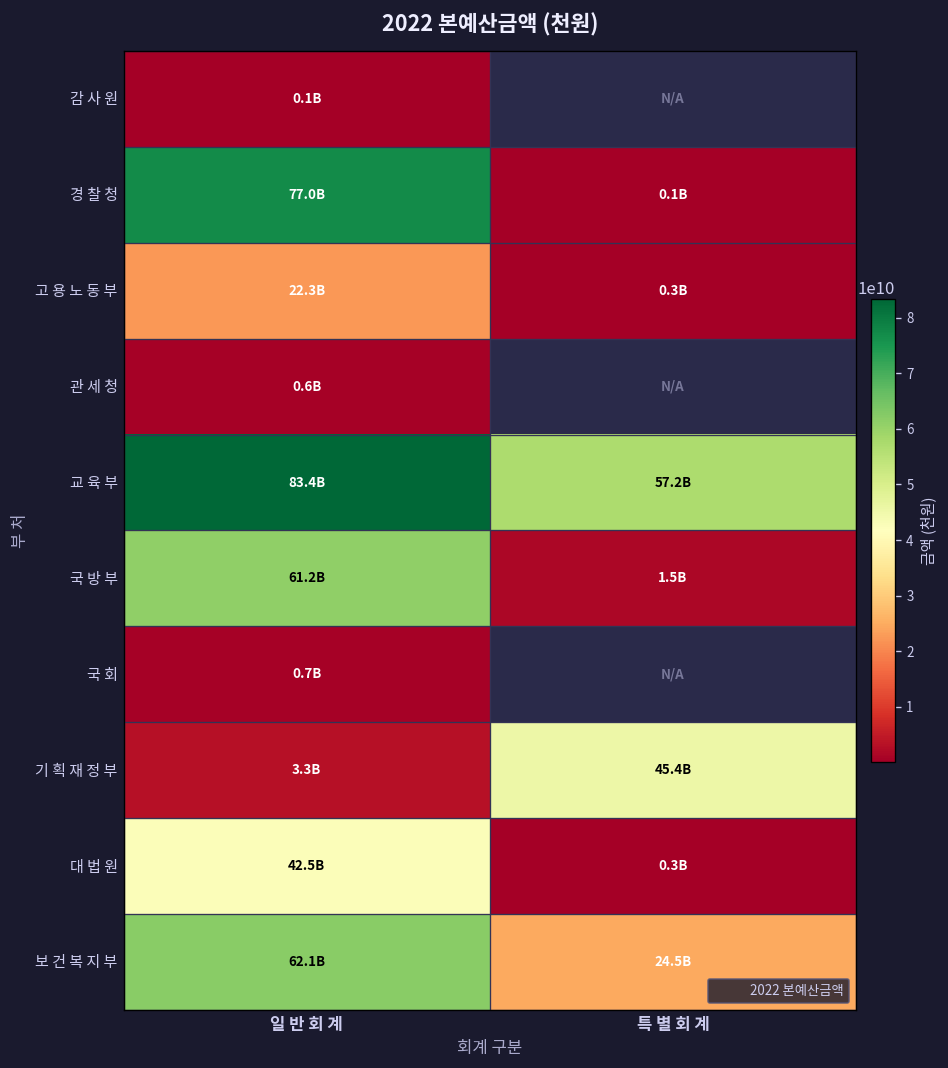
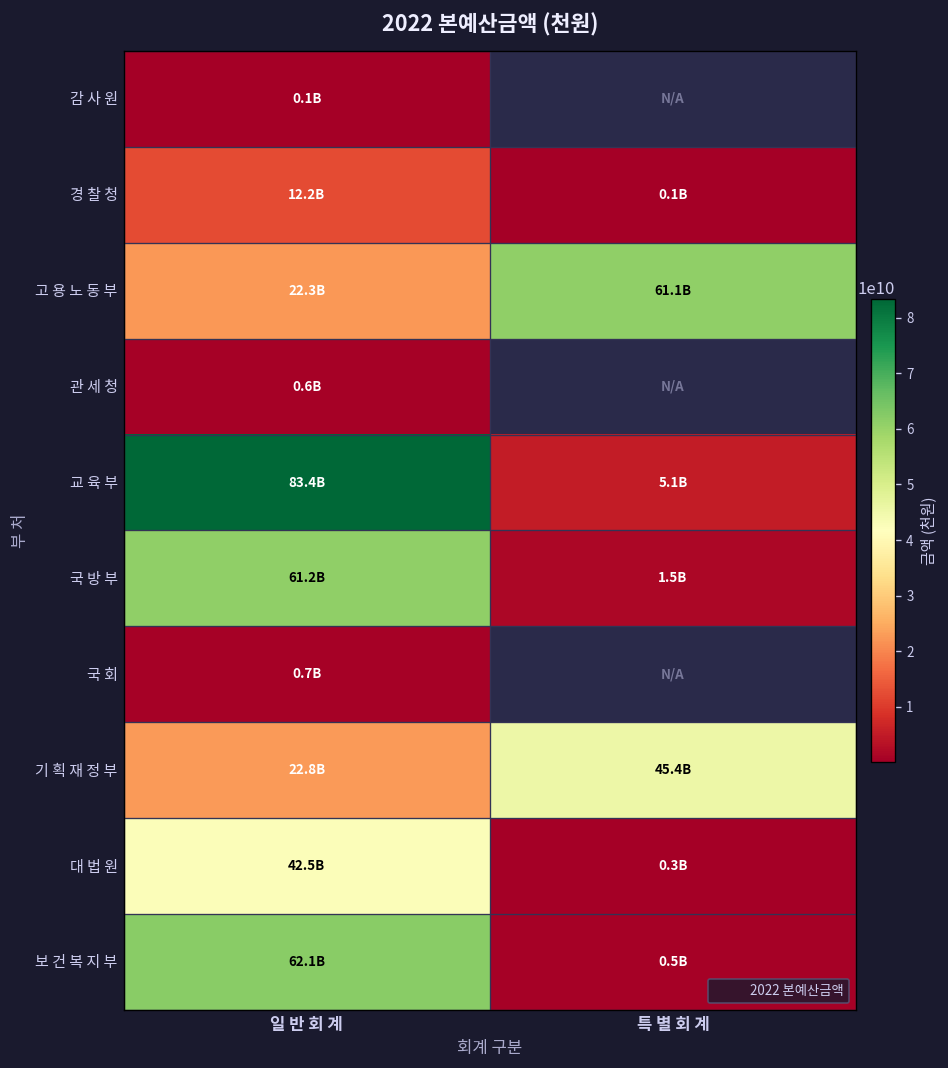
경 찰 청, 일 반 회 계: 77.0B -> 12.2B
고 용 노 동 부, 특 별 회 계: 0.3B -> 61.1B
교 육 부, 특 별 회 계: 57.2B -> 5.1B
기 획 재 정 부, 일 반 회 계: 3.3B -> 22.8B
보 건 복 지 부, 특 별 회 계: 24.5B -> 0.5B
